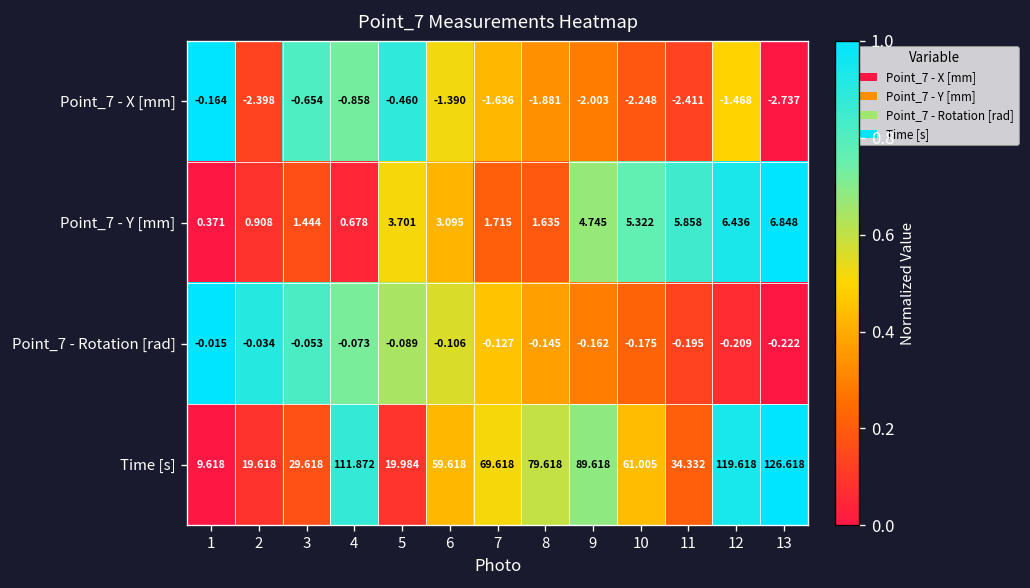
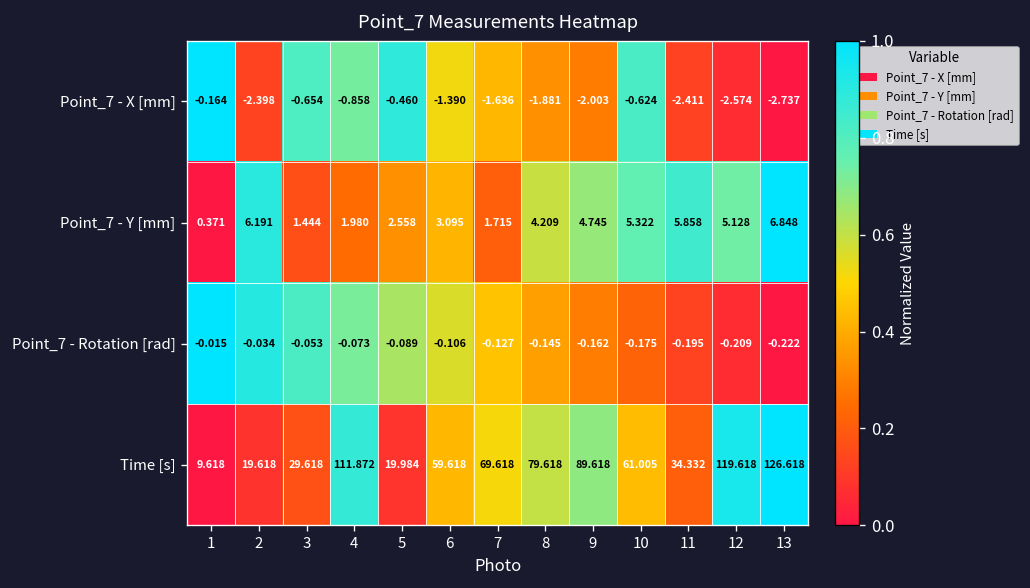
Point_7 - X [mm], 10: -2.248 -> -0.624
Point_7 - X [mm], 12: -1.468 -> -2.574
Point_7 - Y [mm], 2: 0.908 -> 6.191
Point_7 - Y [mm], 4: 0.678 -> 1.980
Point_7 - Y [mm], 5: 3.701 -> 2.558
Point_7 - Y [mm], 8: 1.635 -> 4.209
Point_7 - Y [mm], 12: 6.436 -> 5.128
